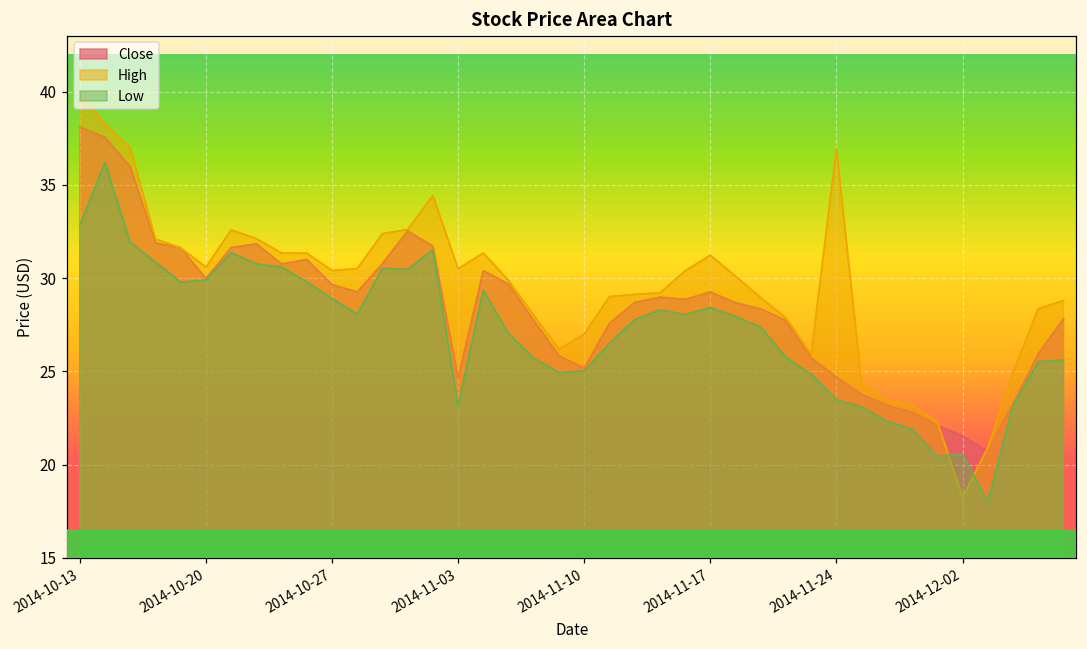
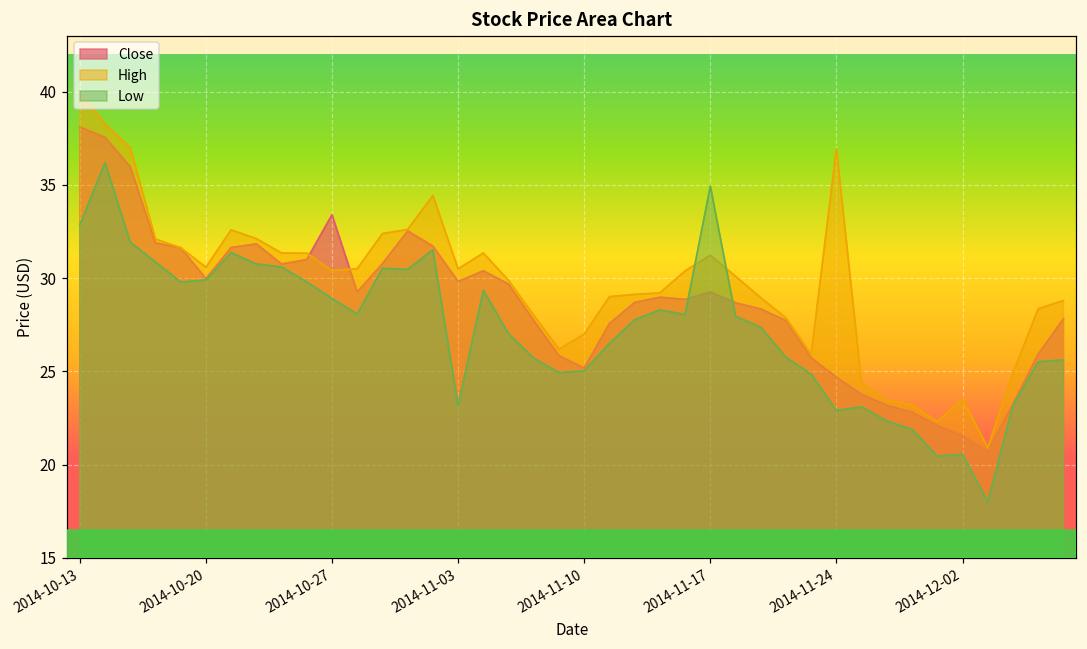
Close, 2014-10-27: 29.6 -> 33.4
Close, 2014-11-03: 24.6 -> 29.8
Low, 2014-11-17: 28.4 -> 34.9
Low, 2014-11-24: 23.5 -> 22.9
High, 2014-12-02: 18.3 -> 23.5
